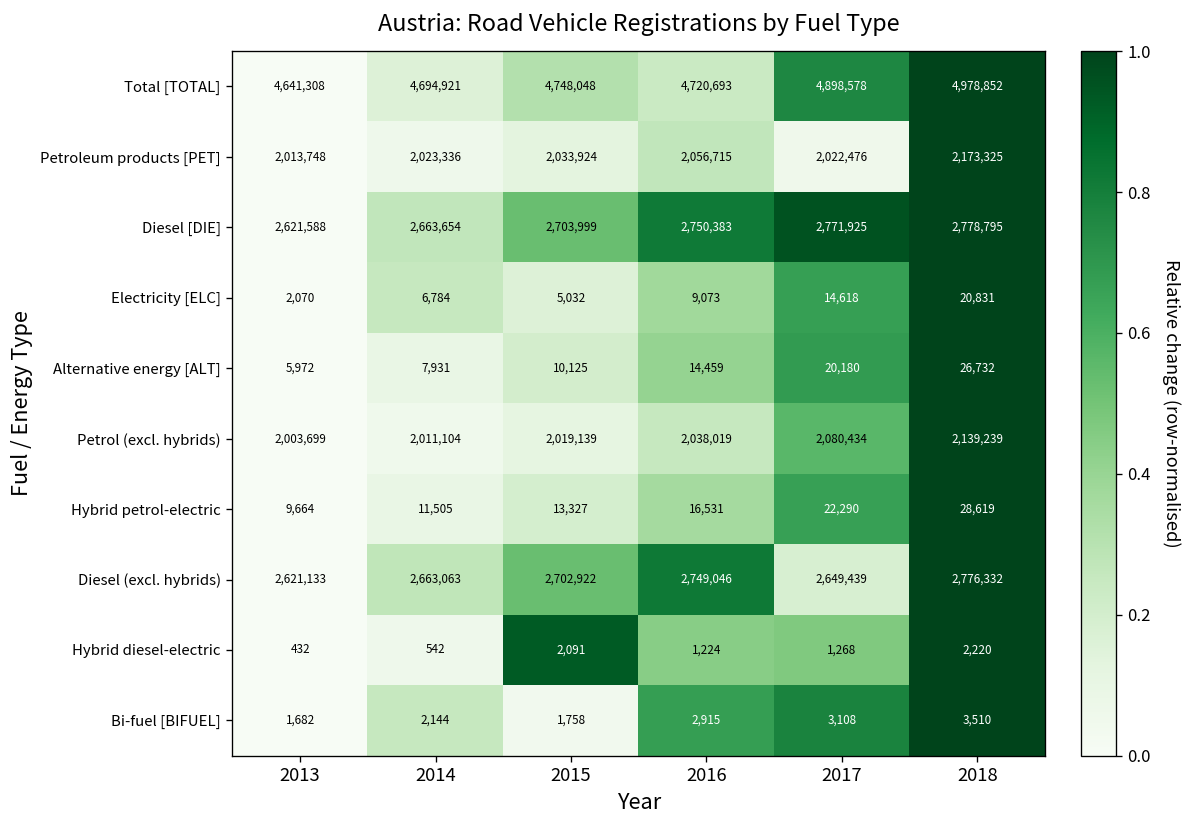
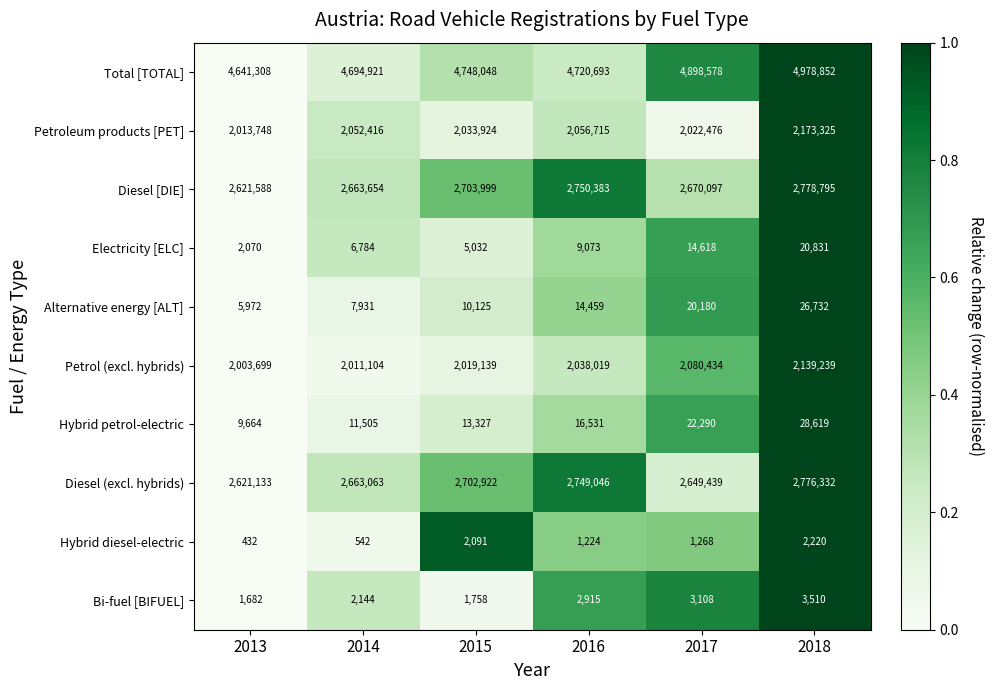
Petroleum products [PET], 2014: 2,023,336 -> 2,052,416
Diesel [DIE], 2017: 2,771,925 -> 2,670,097
